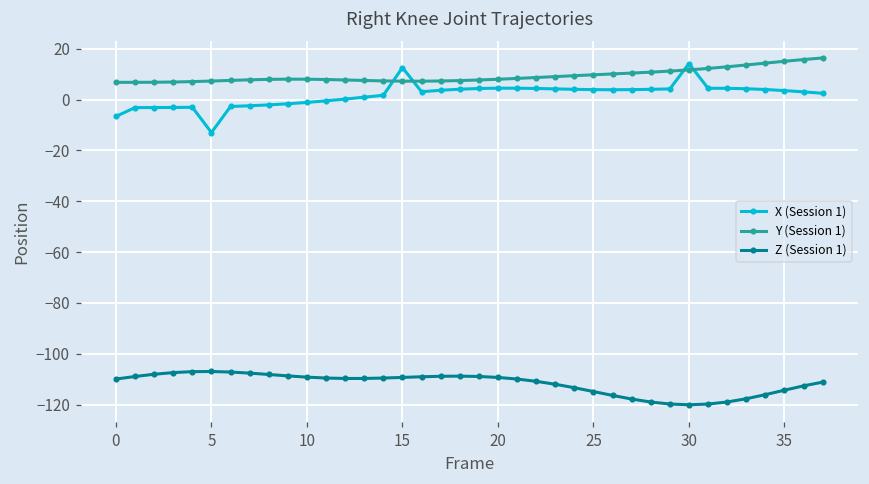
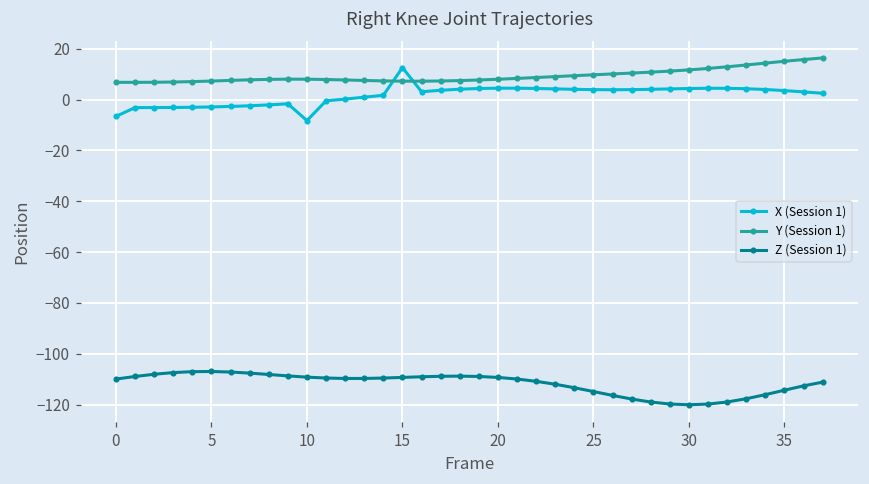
X (Session 1), 5: -13 -> -3
X (Session 1), 10: -1 -> -8
X (Session 1), 30: 14 -> 4
